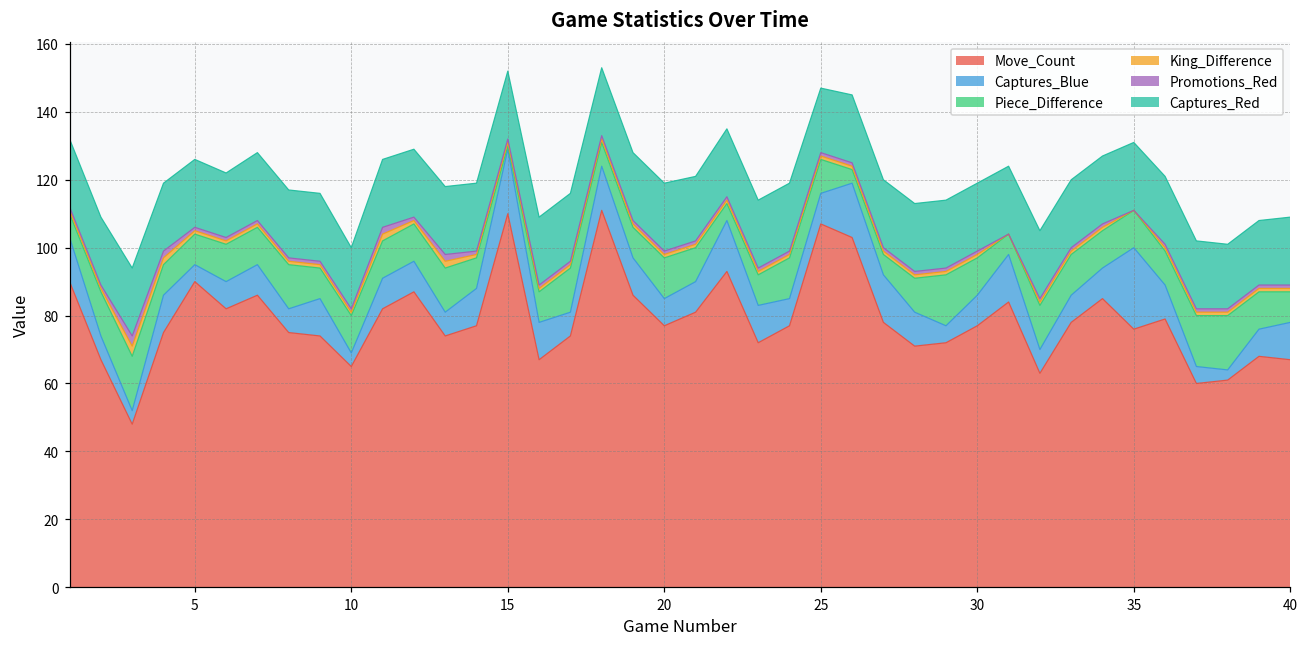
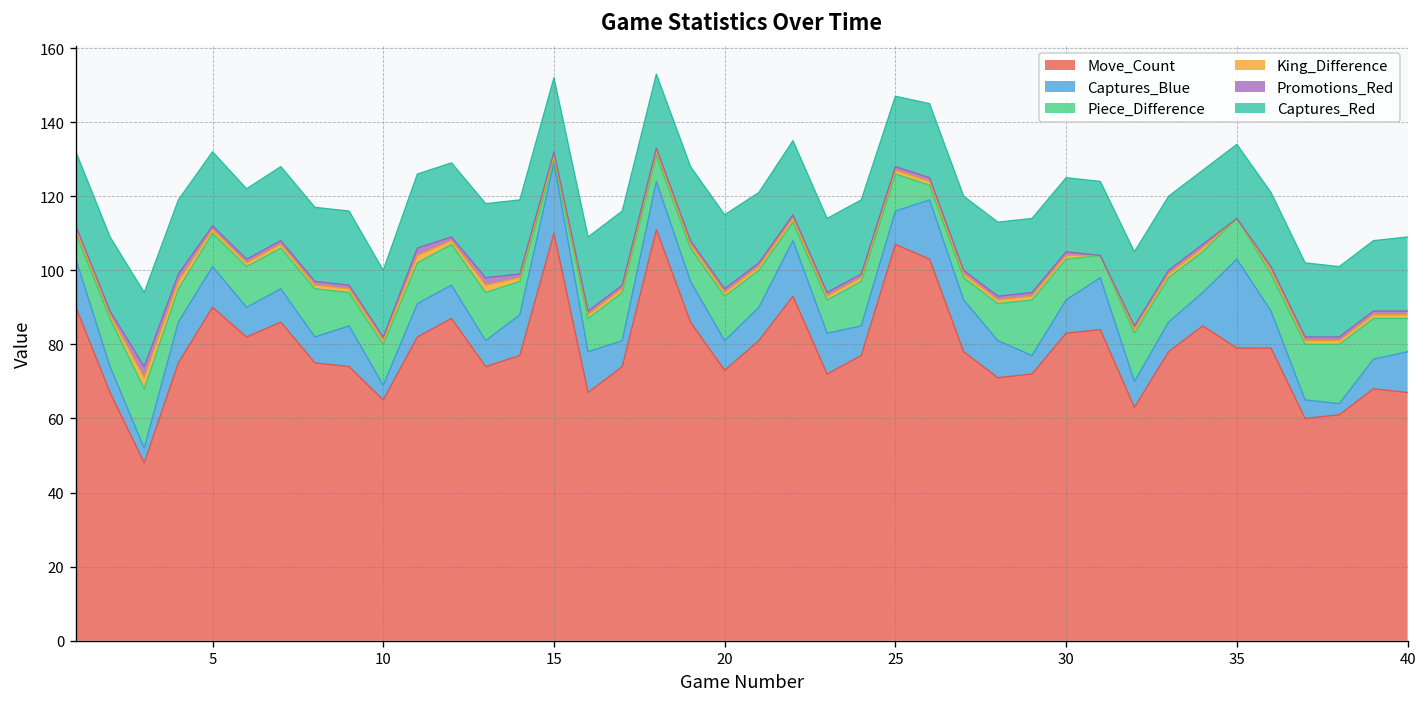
Captures_Blue, 5: 5 -> 11
Move_Count, 20: 77 -> 73
Move_Count, 30: 77 -> 83
Move_Count, 35: 76 -> 79
